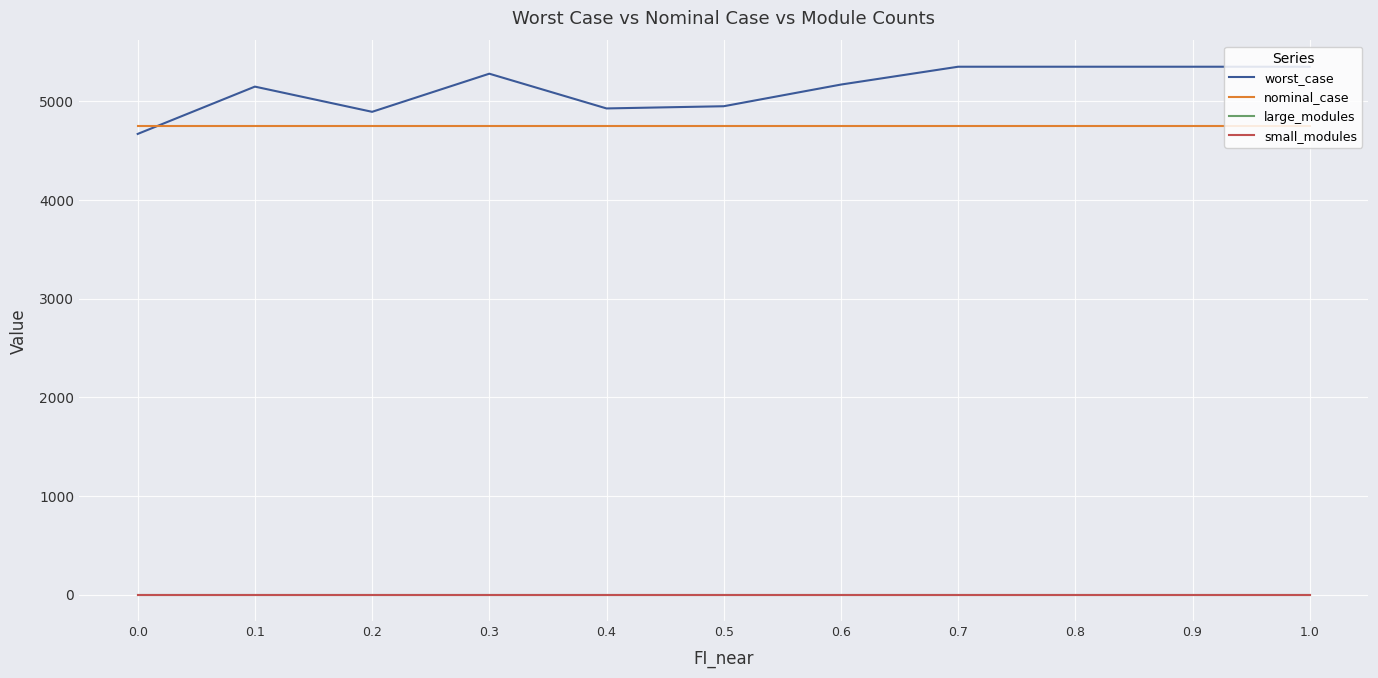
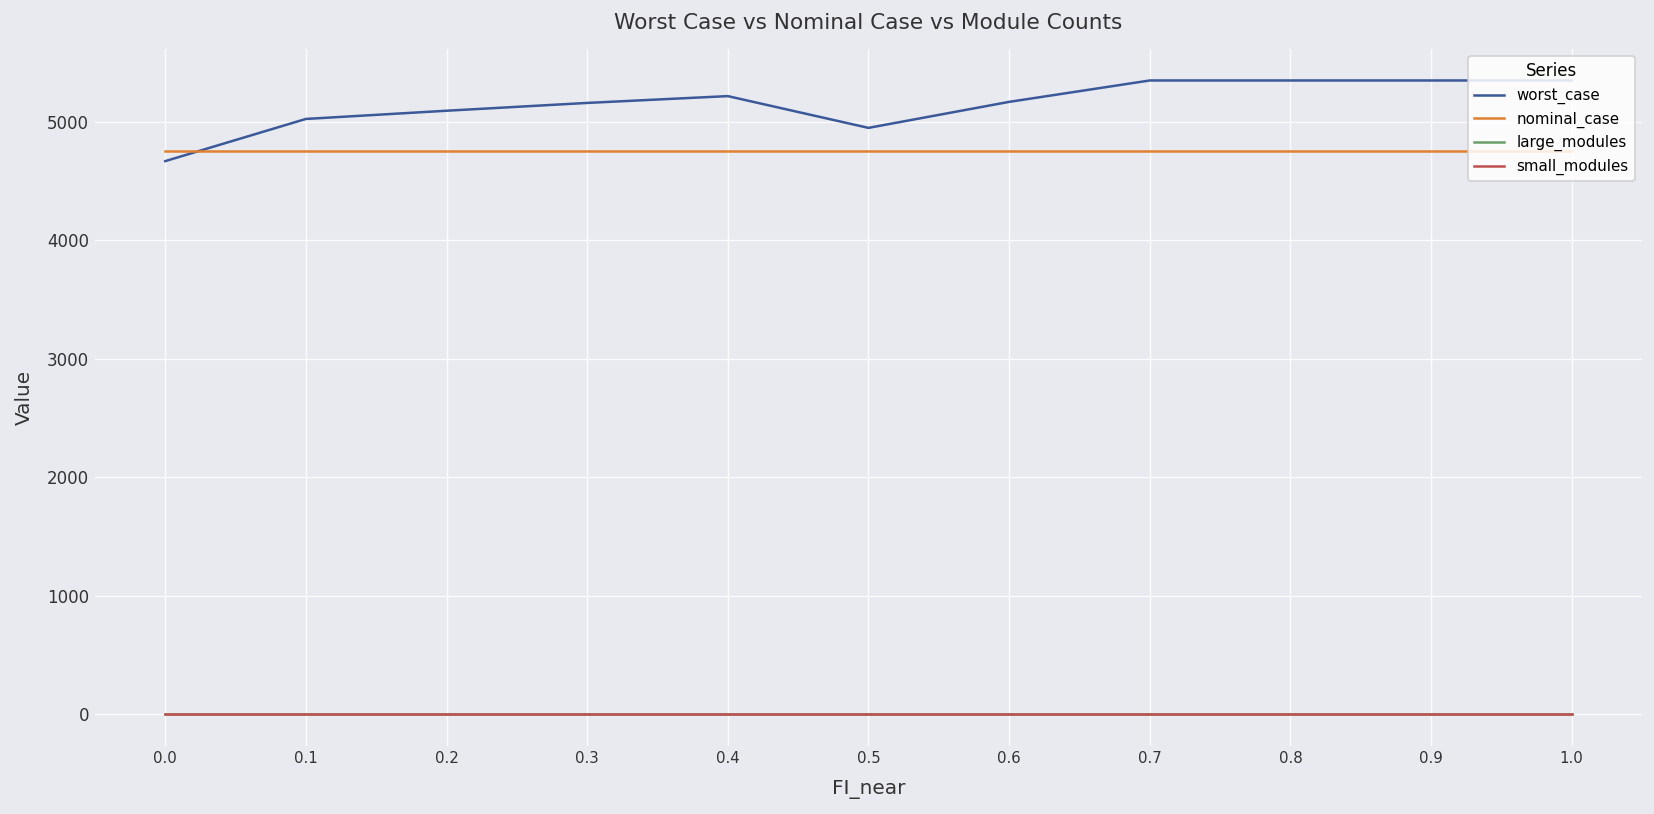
worst_case, 0.1: 5100 -> 5000
worst_case, 0.2: 4900 -> 5100
worst_case, 0.3: 5300 -> 5200
worst_case, 0.4: 4900 -> 5200
